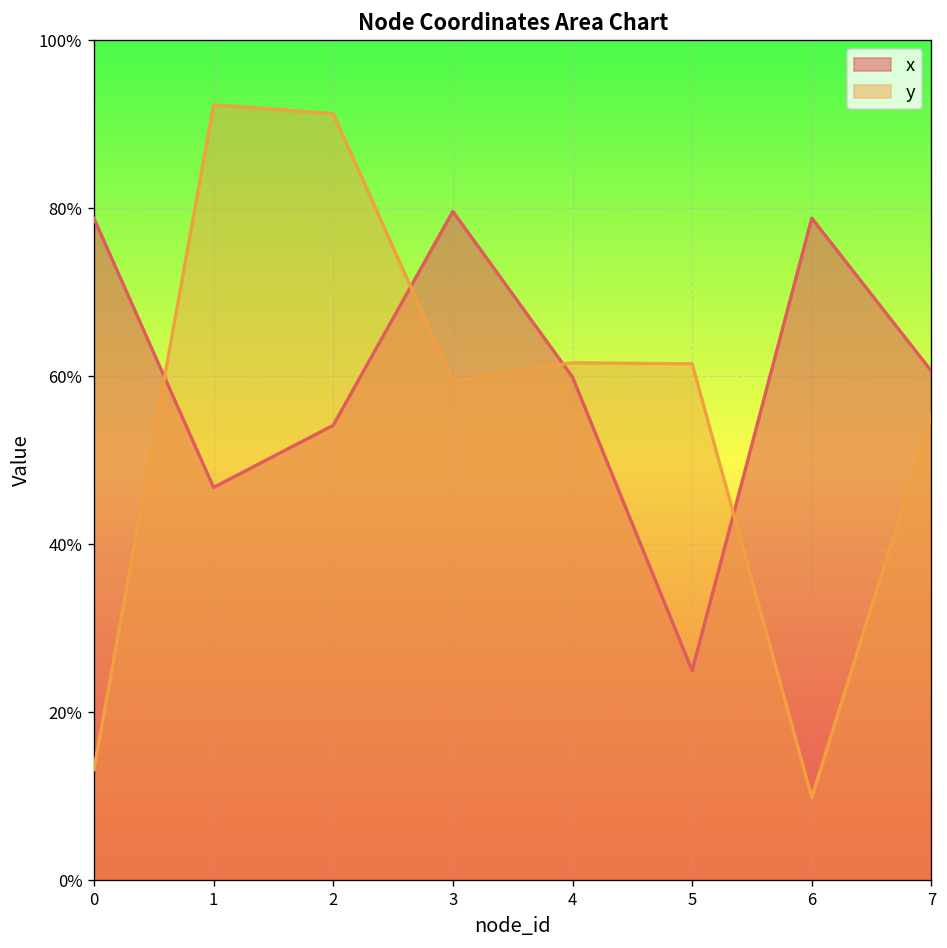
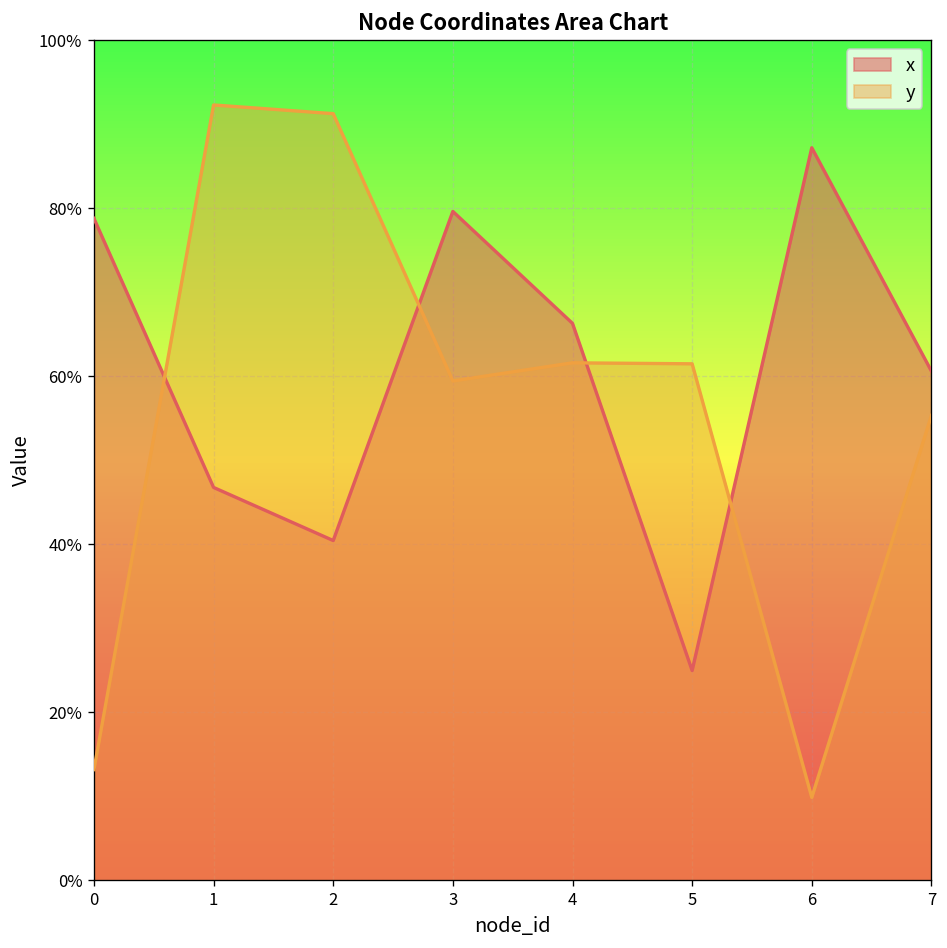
x, 2: 54% -> 40%
x, 4: 60% -> 66%
x, 6: 79% -> 87%
